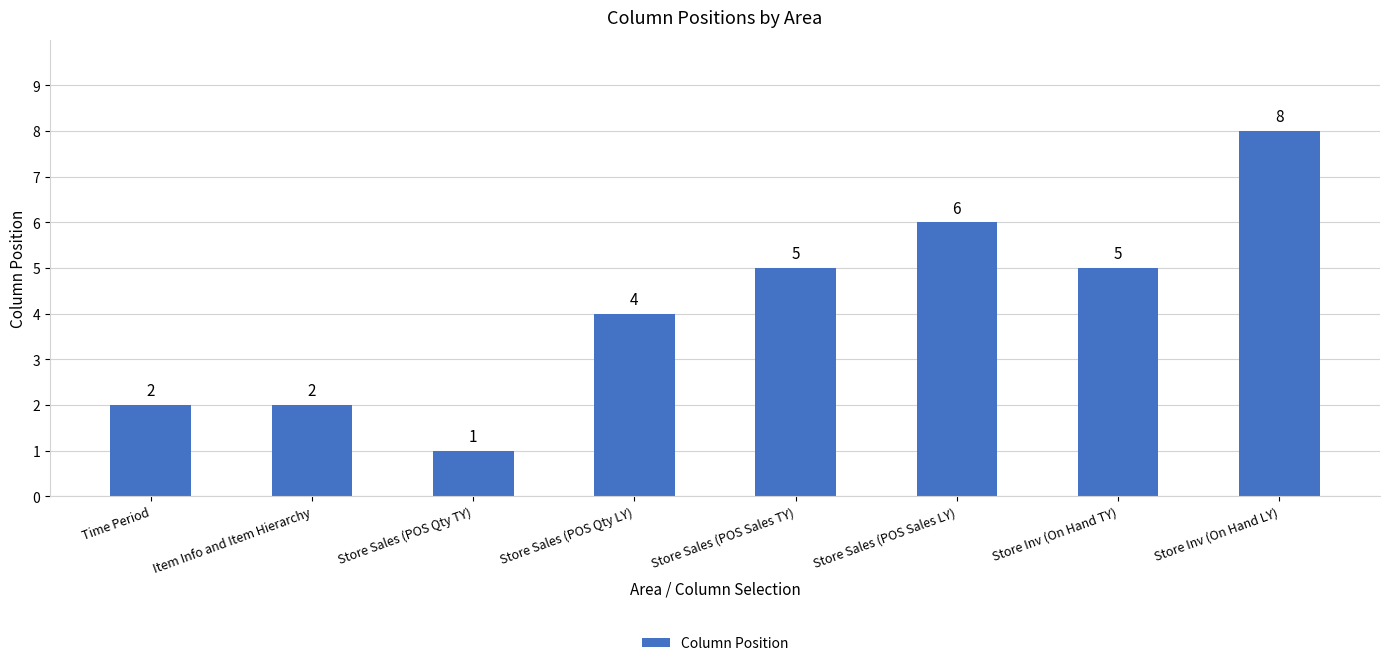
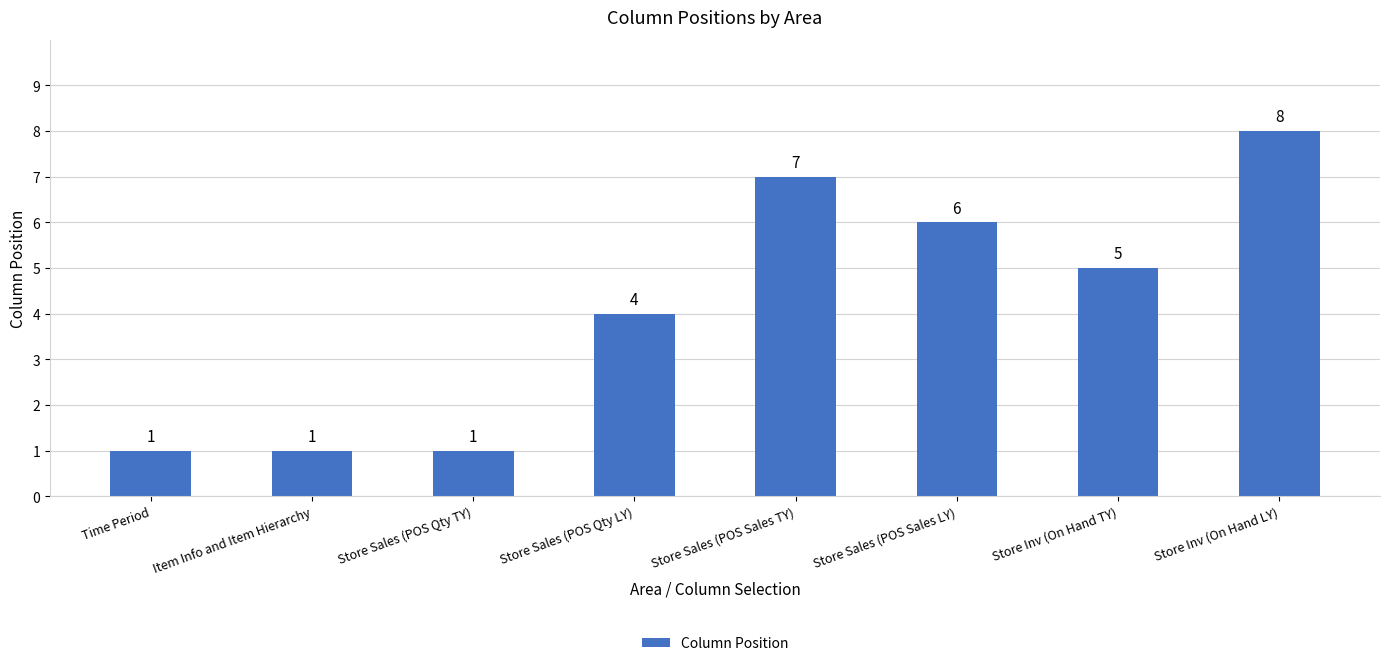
Time Period: 2 -> 1
Item Info and Item Hierarchy: 2 -> 1
Store Sales (POS Sales TY): 5 -> 7
